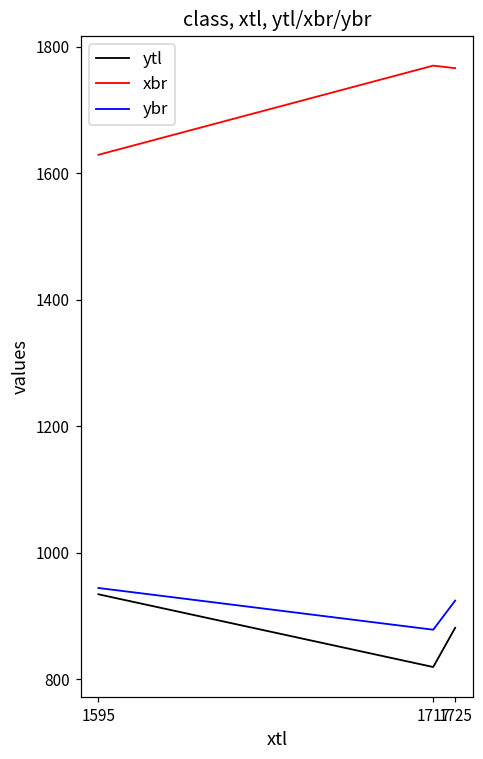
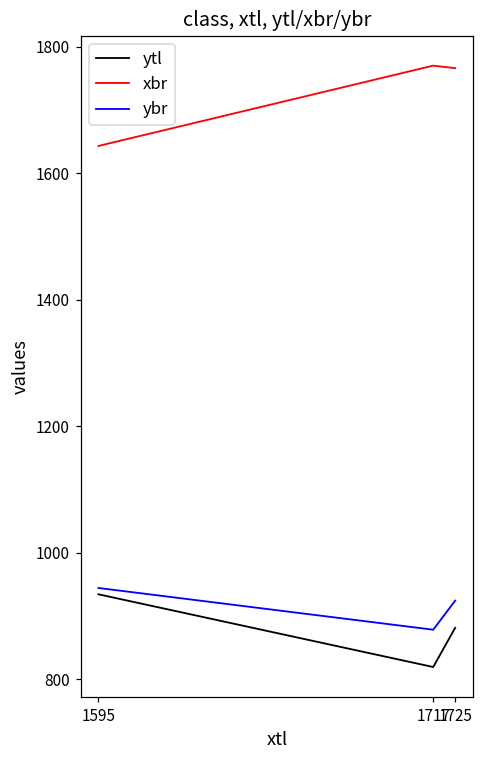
xbr, 1595: 1630 -> 1640
